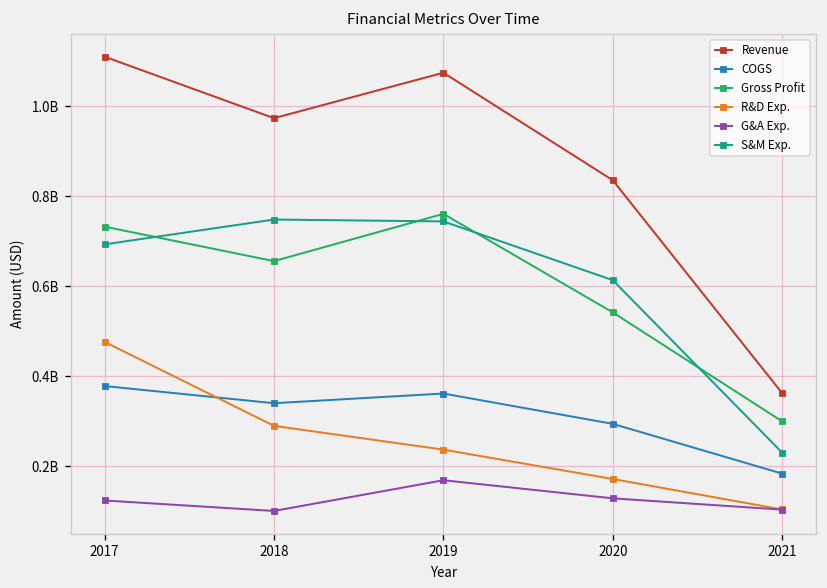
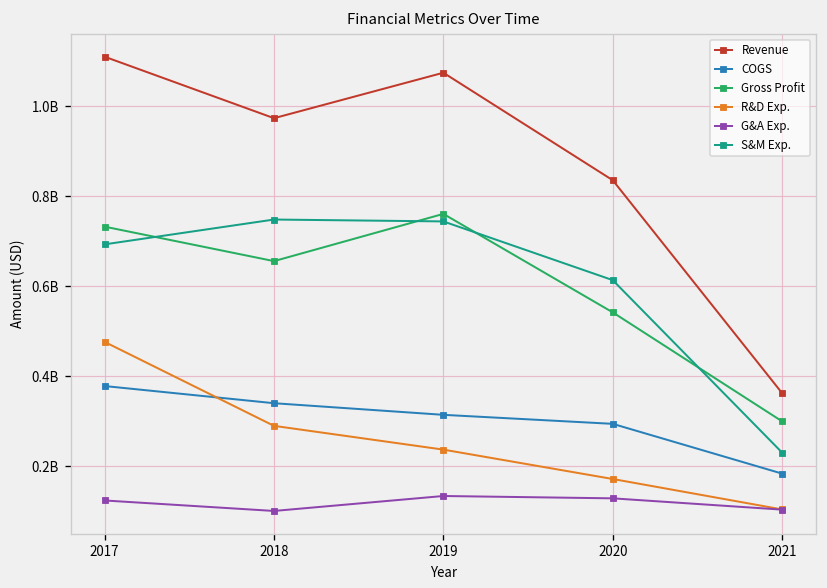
COGS, 2019: 360000000 -> 310000000
G&A Exp., 2019: 170000000 -> 130000000
